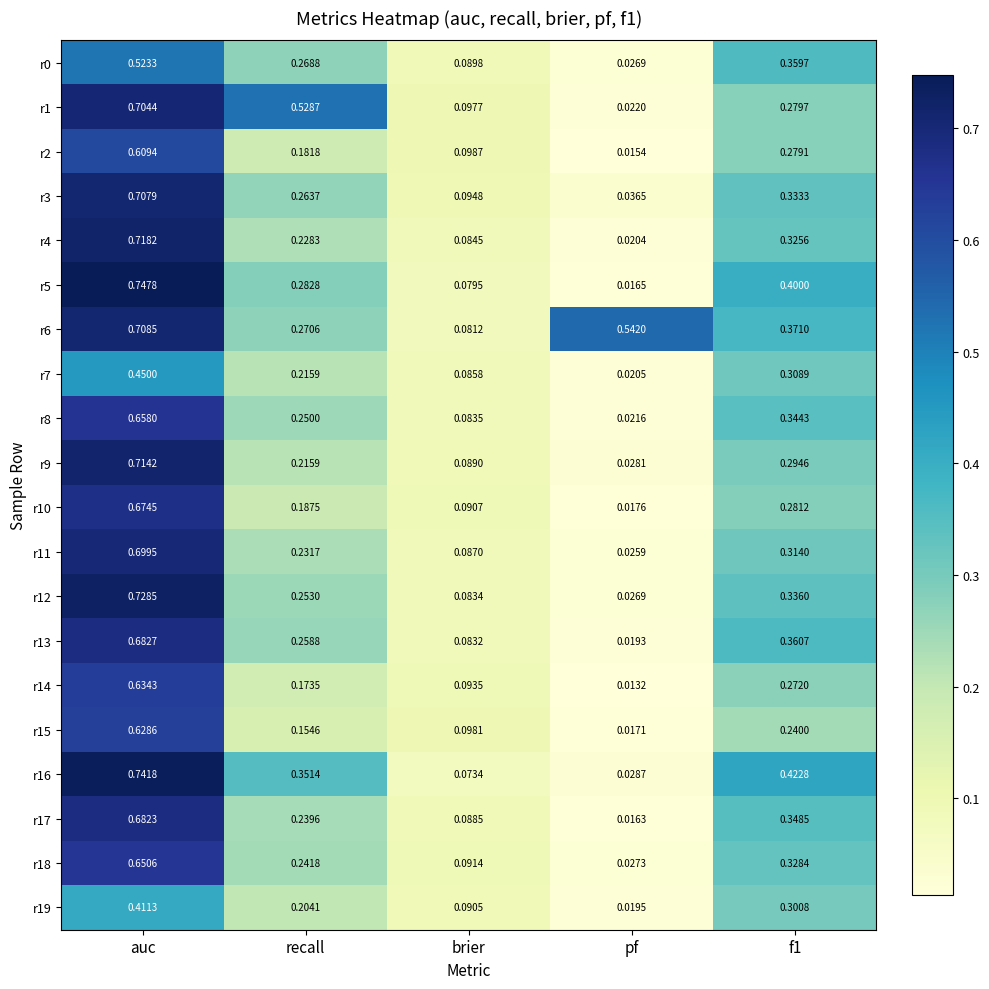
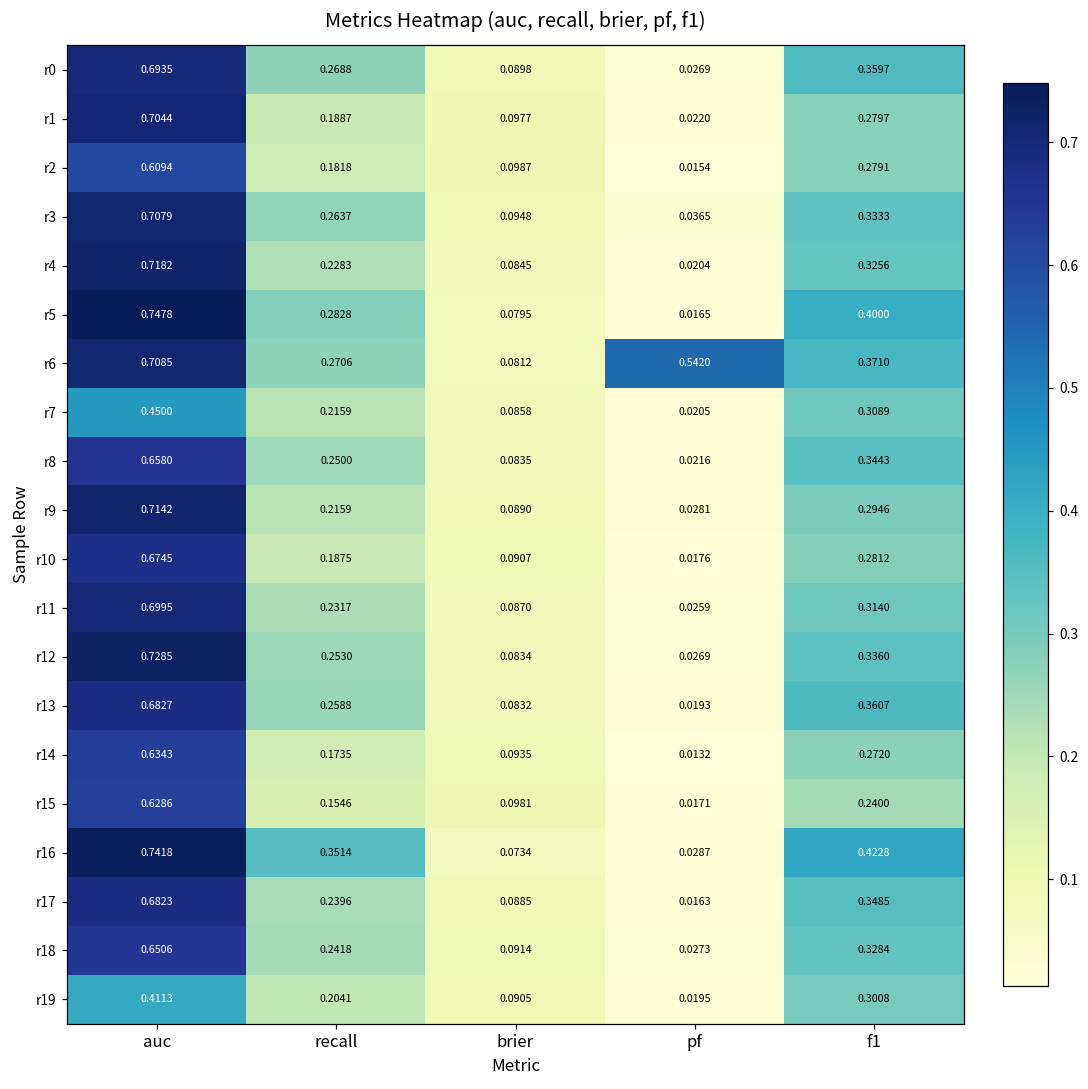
r0, auc: 0.5233 -> 0.6935
r1, recall: 0.5287 -> 0.1887
